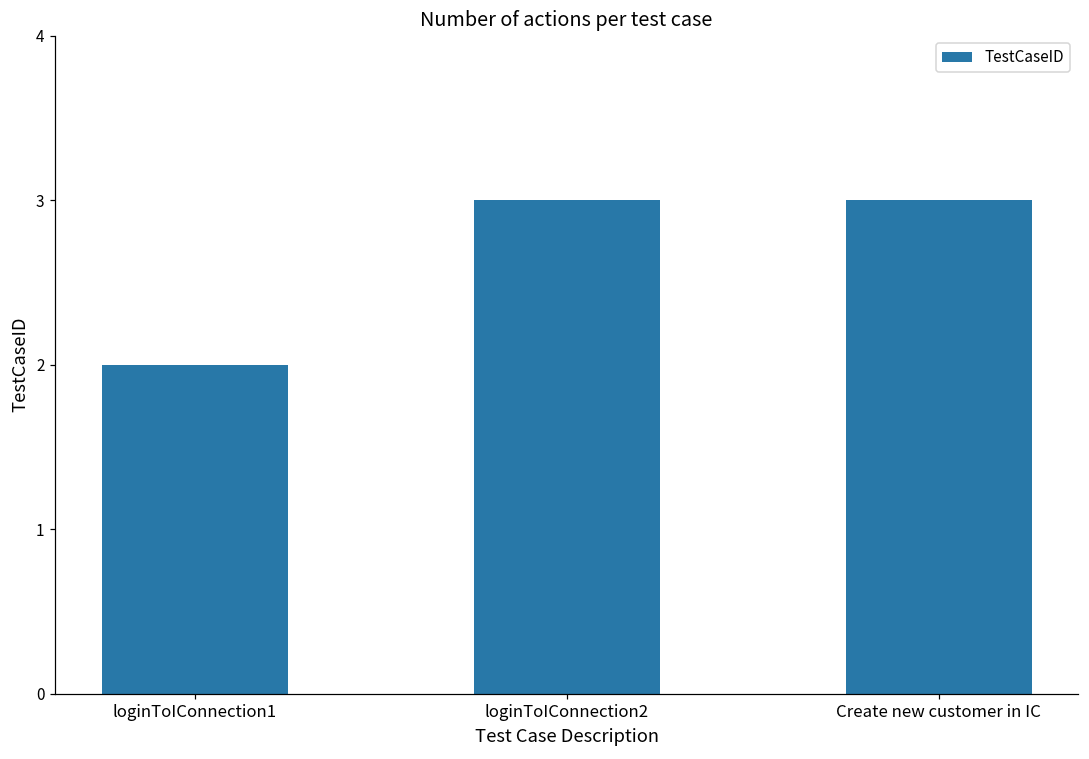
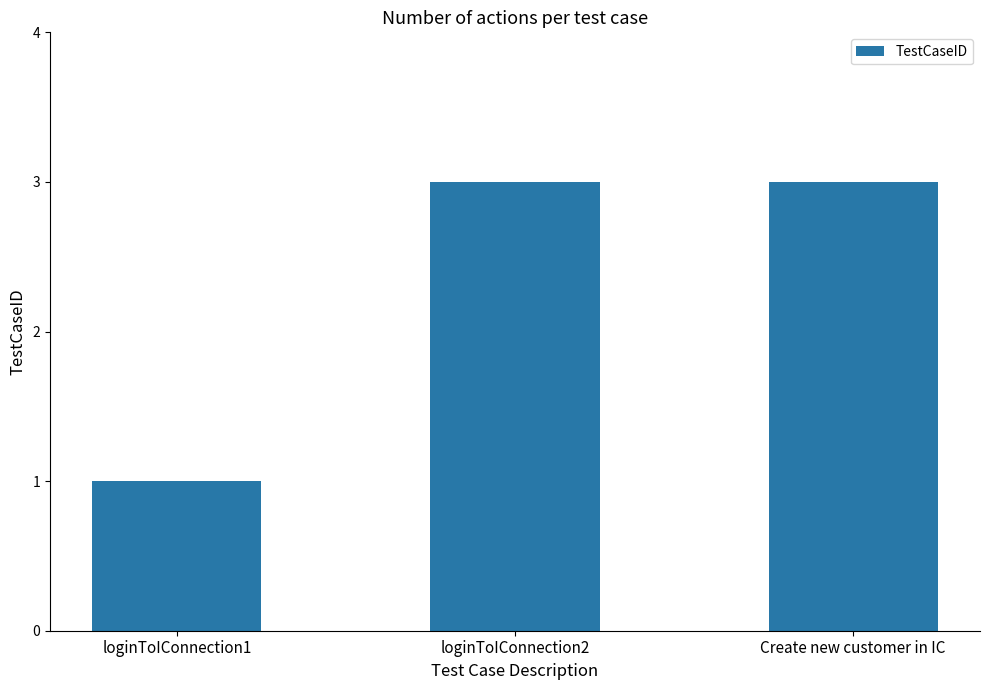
loginToIConnection1: 2 -> 1
